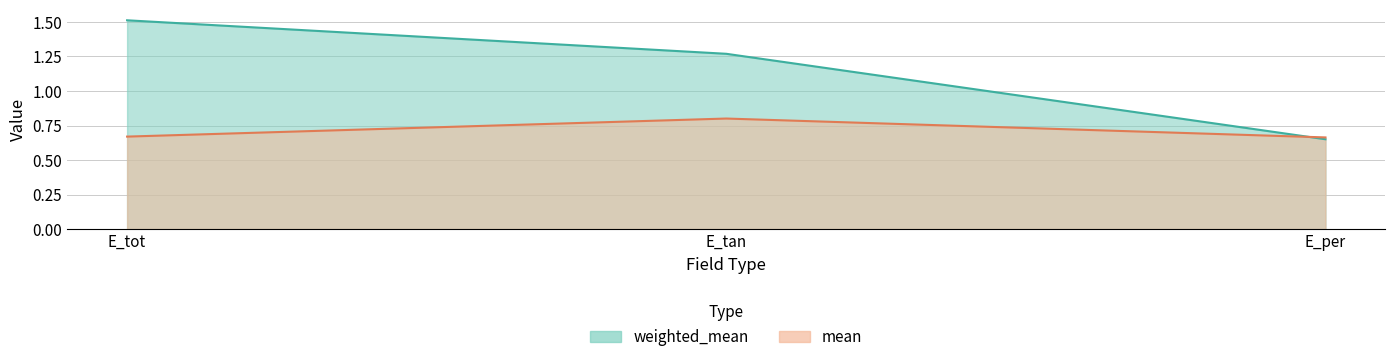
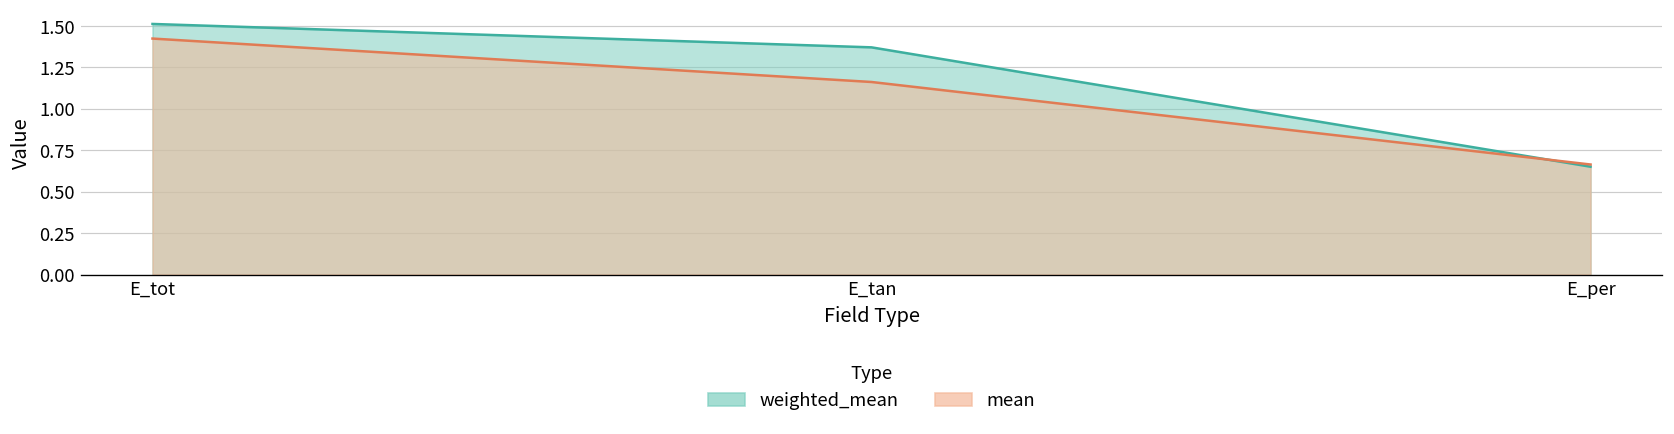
mean, E_tot: 0.67 -> 1.42
weighted_mean, E_tan: 1.27 -> 1.37
mean, E_tan: 0.80 -> 1.16
